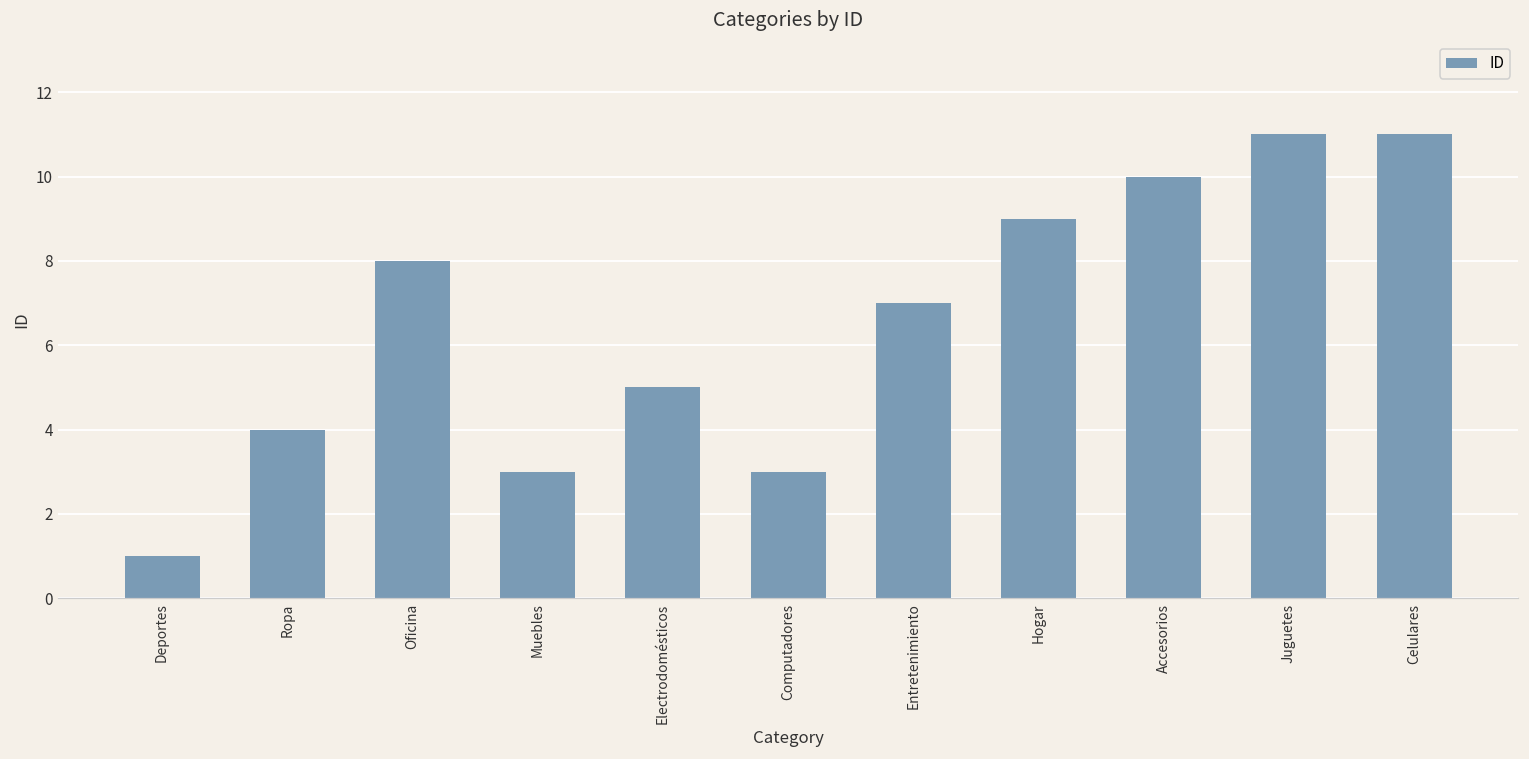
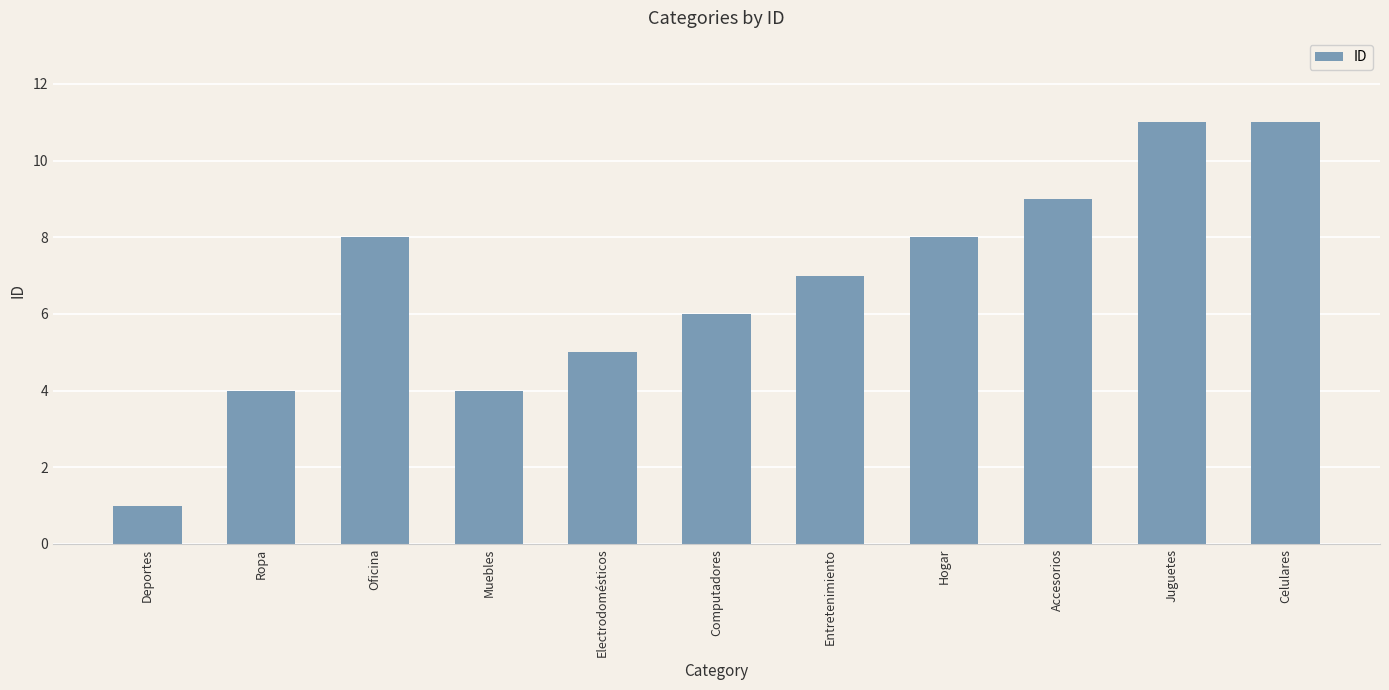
Muebles: 3 -> 4
Computadores: 3 -> 6
Hogar: 9 -> 8
Accesorios: 10 -> 9
